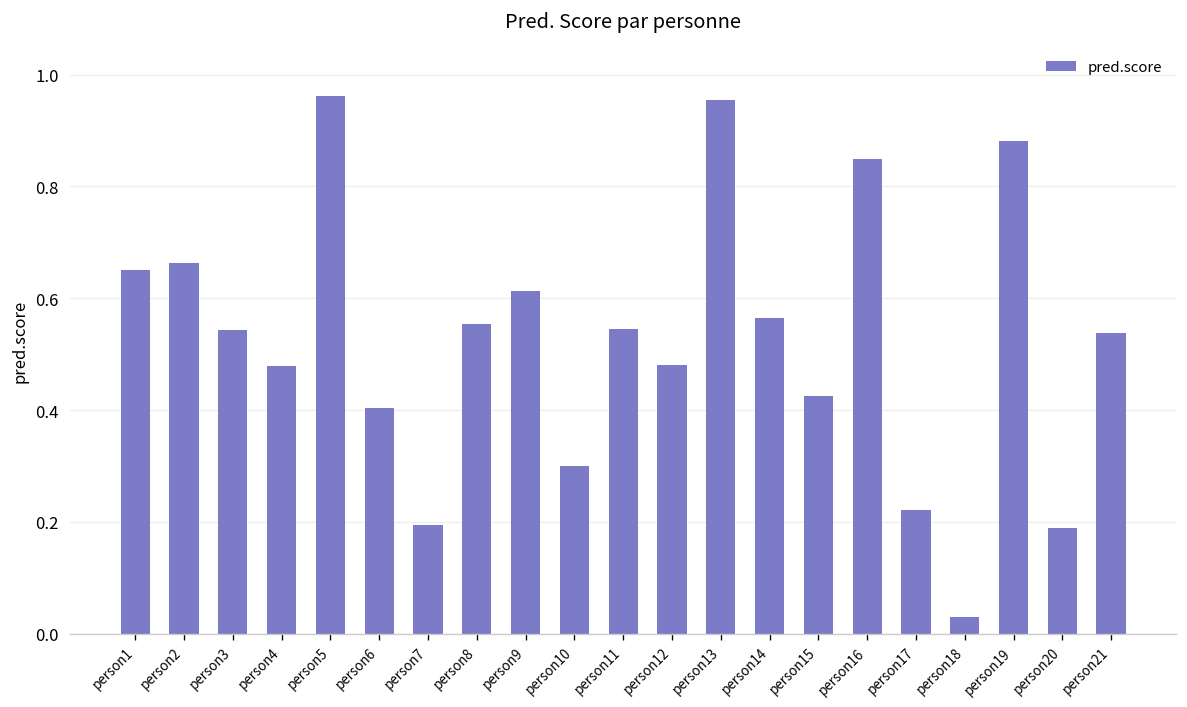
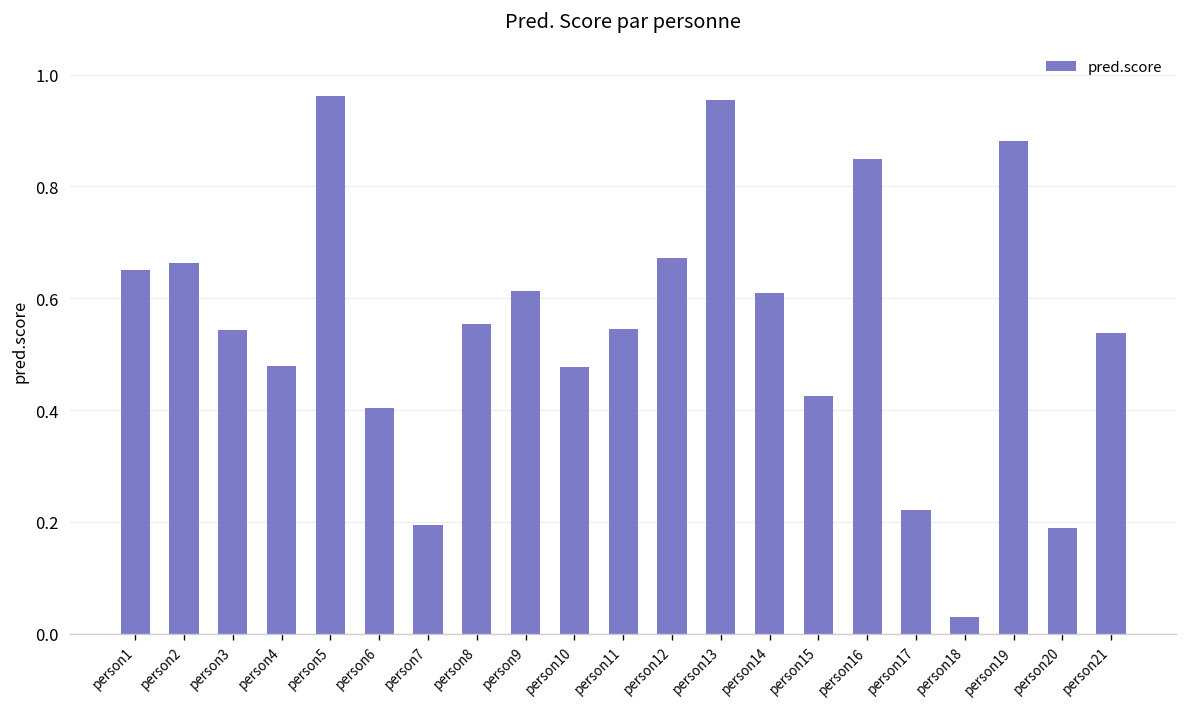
person10: 0.30 -> 0.48
person12: 0.48 -> 0.67
person14: 0.57 -> 0.61
